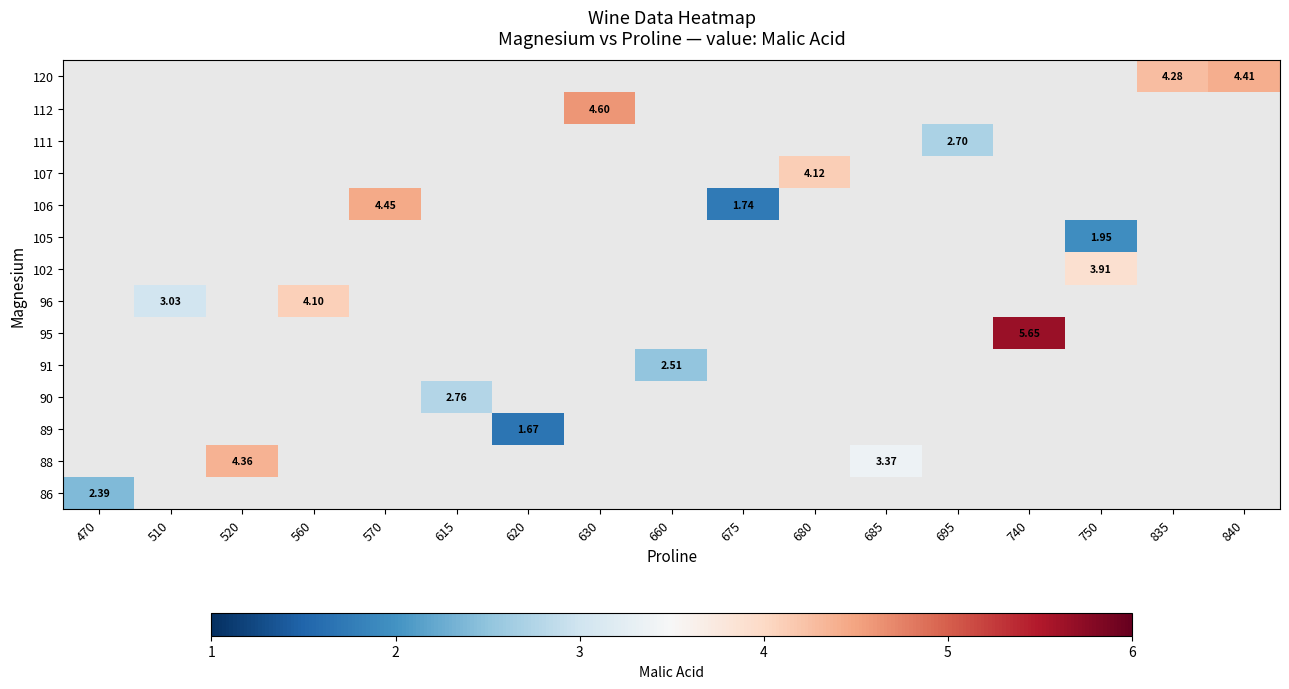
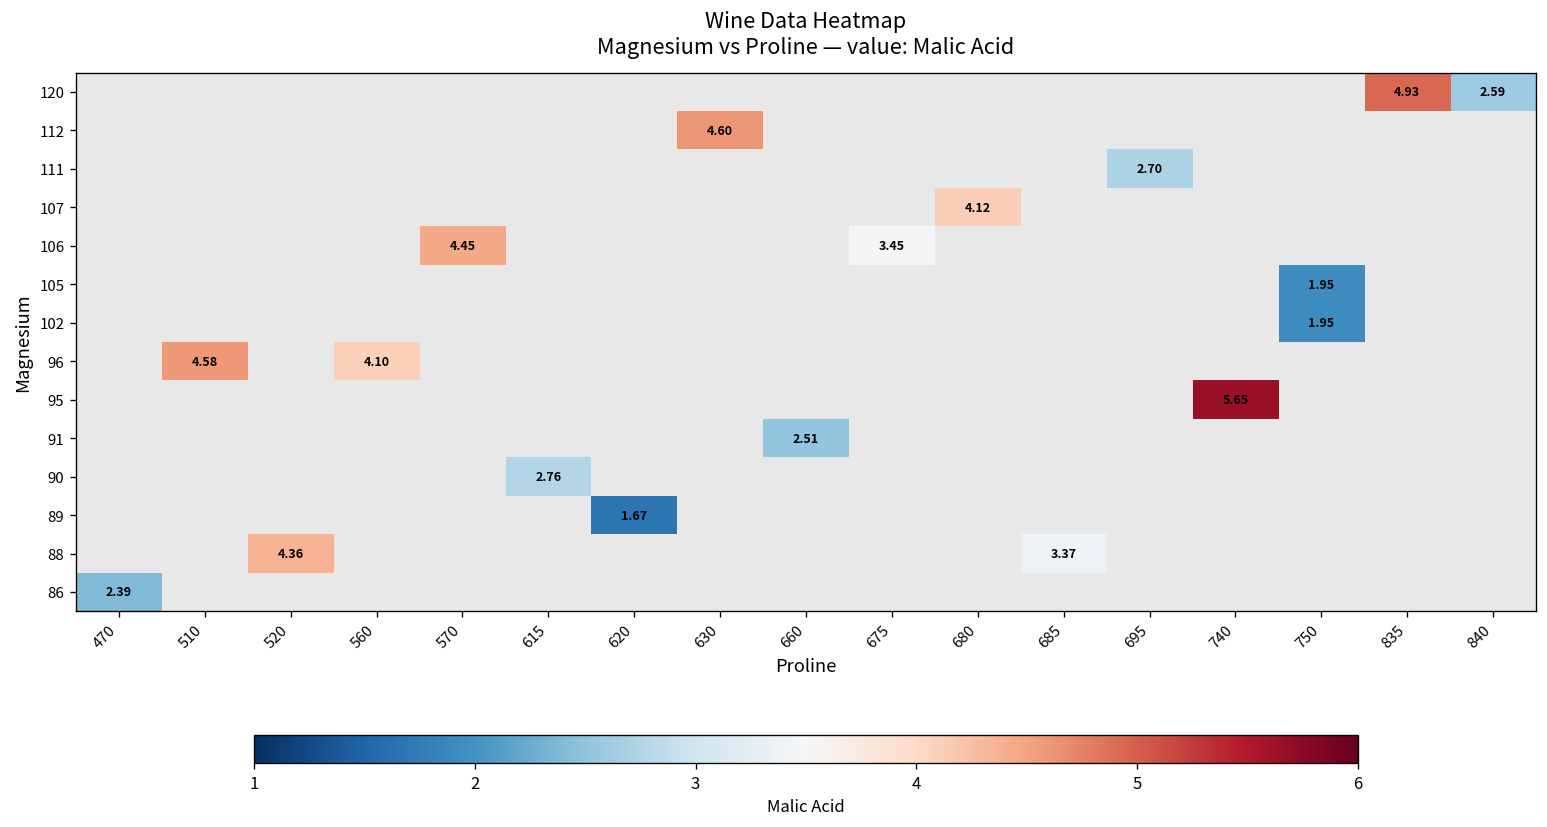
120, 835: 4.28 -> 4.93
120, 840: 4.41 -> 2.59
106, 675: 1.74 -> 3.45
102, 750: 3.91 -> 1.95
96, 510: 3.03 -> 4.58
